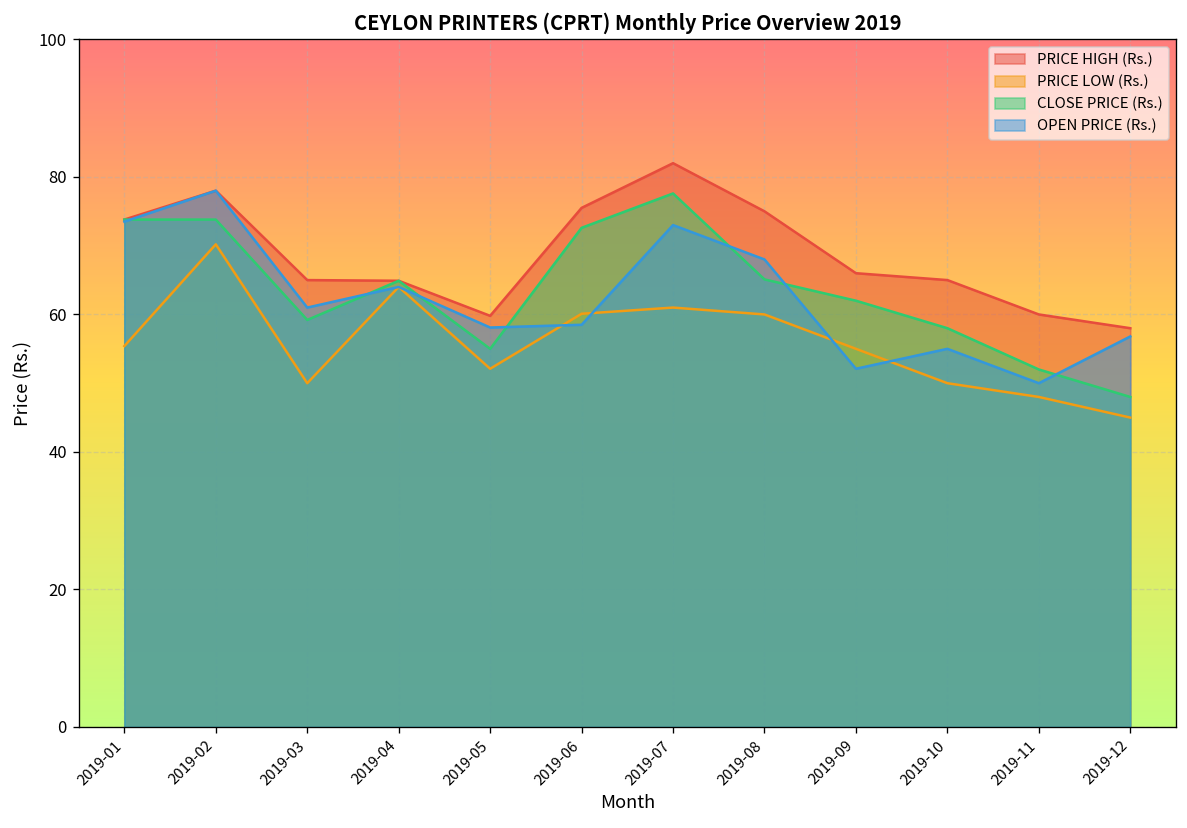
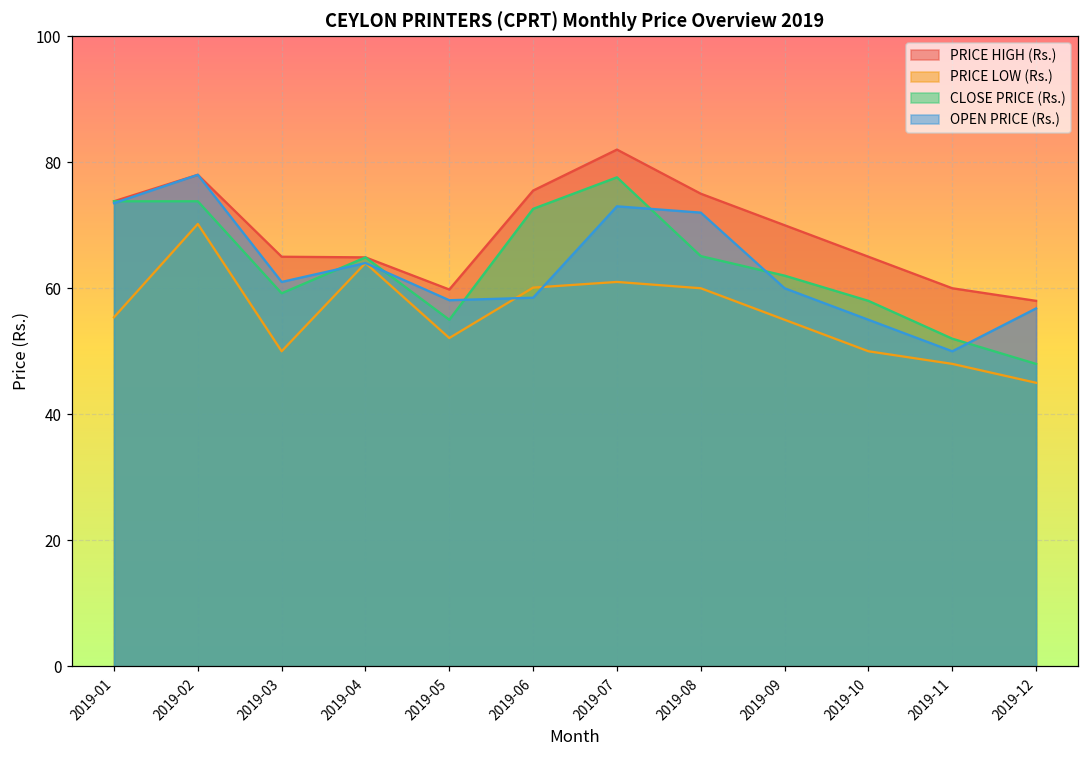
OPEN PRICE (Rs.), 2019-08: 68 -> 72
PRICE HIGH (Rs.), 2019-09: 66 -> 70
OPEN PRICE (Rs.), 2019-09: 52 -> 60
